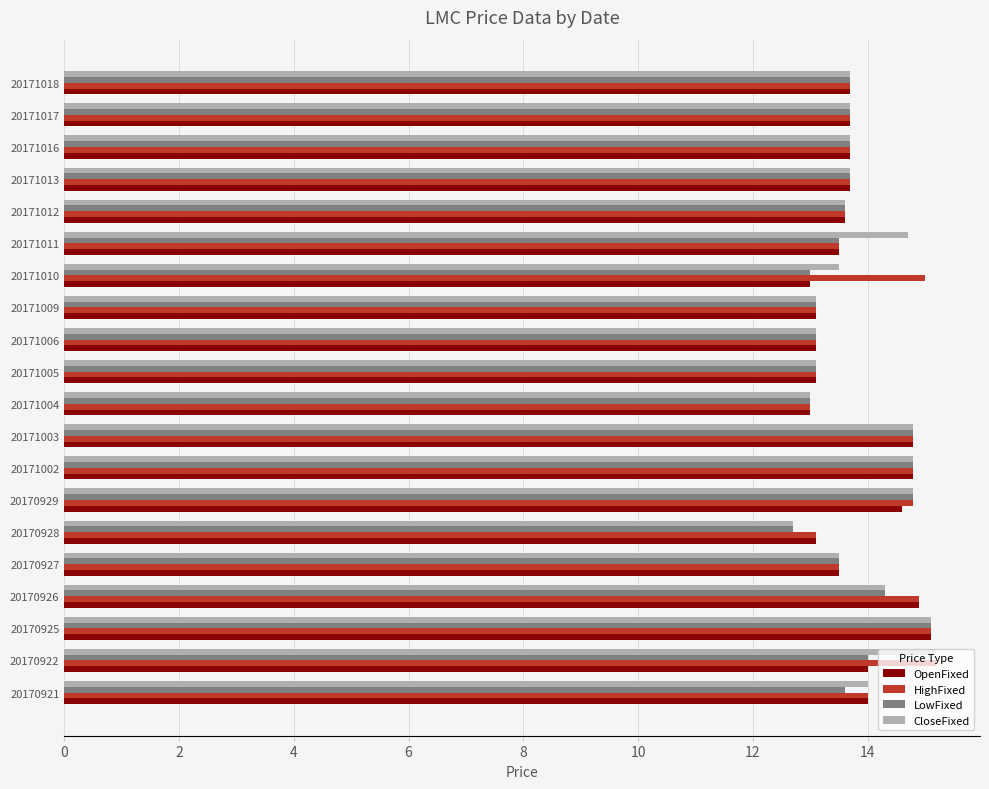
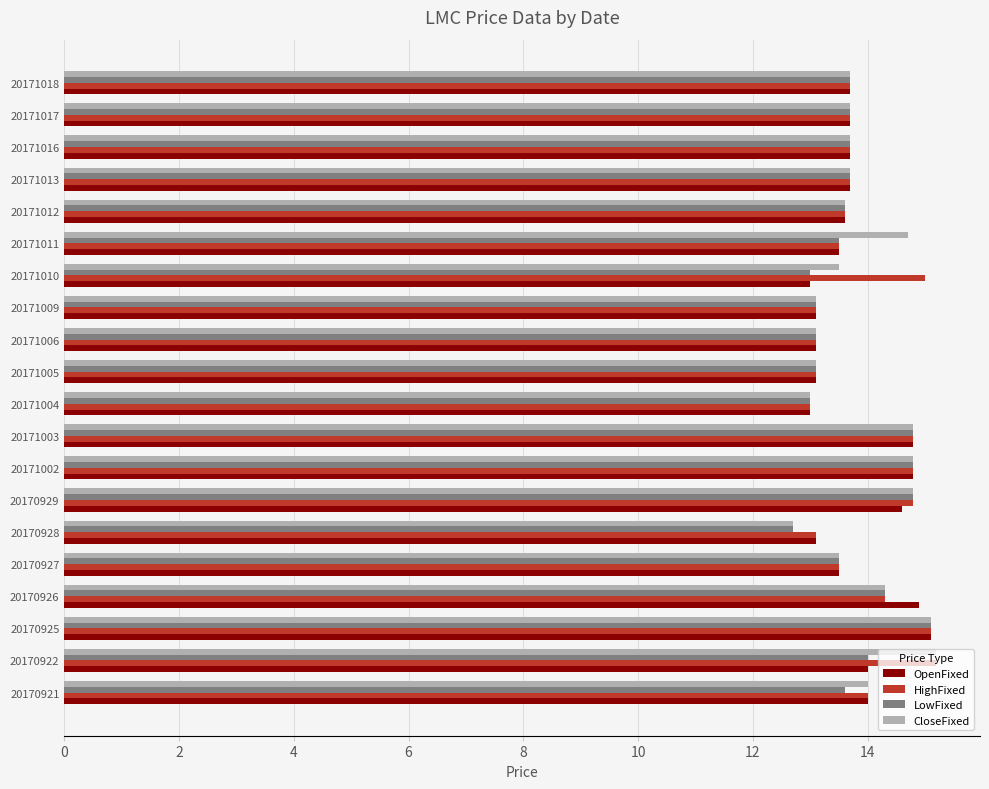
HighFixed, 20170926: 14.9 -> 14.3
